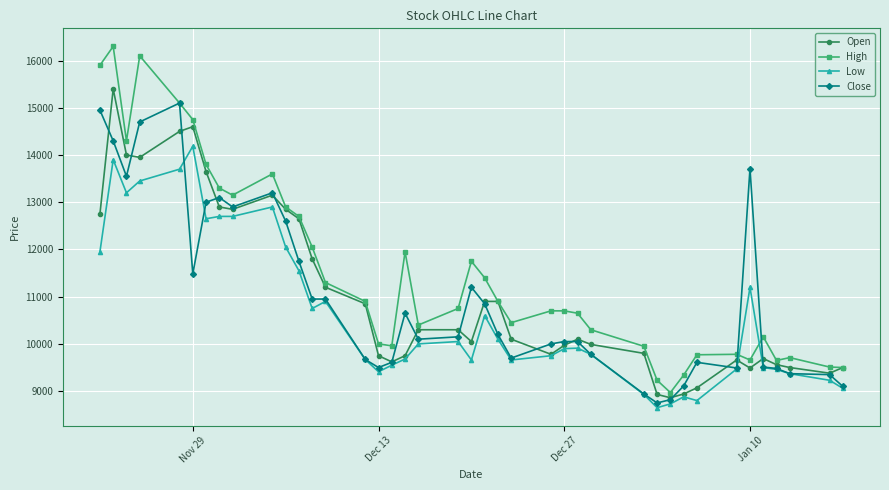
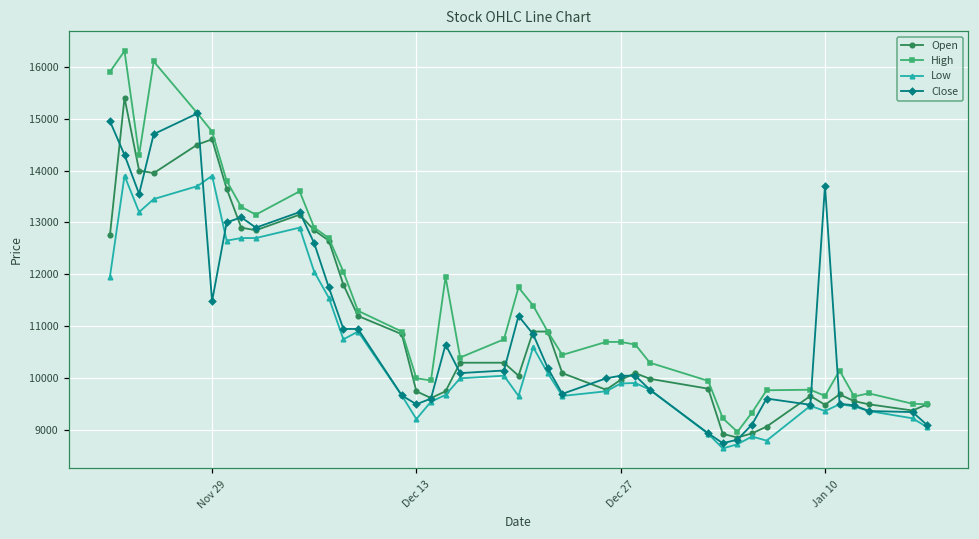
Low, Nov 29: 14200 -> 13900
Low, Dec 13: 9400 -> 9200
Low, Jan 10: 11200 -> 9400
